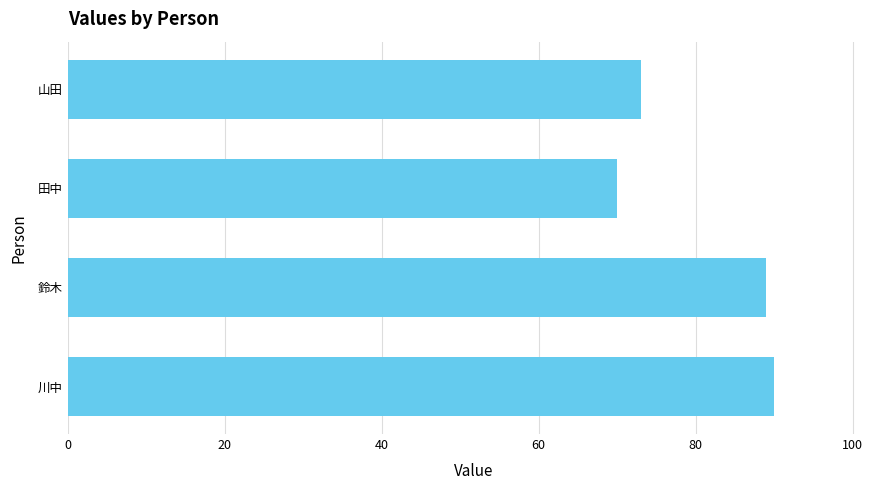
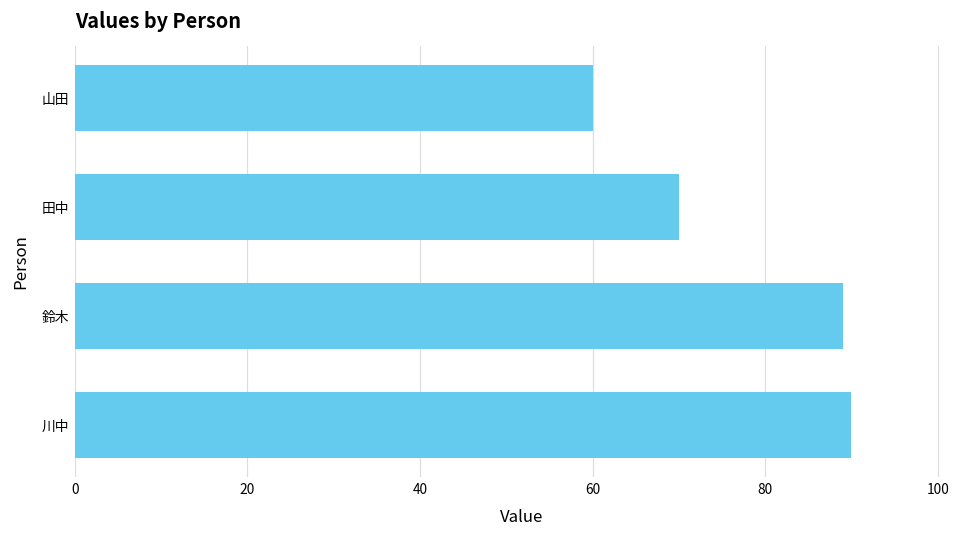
山田: 73 -> 60
